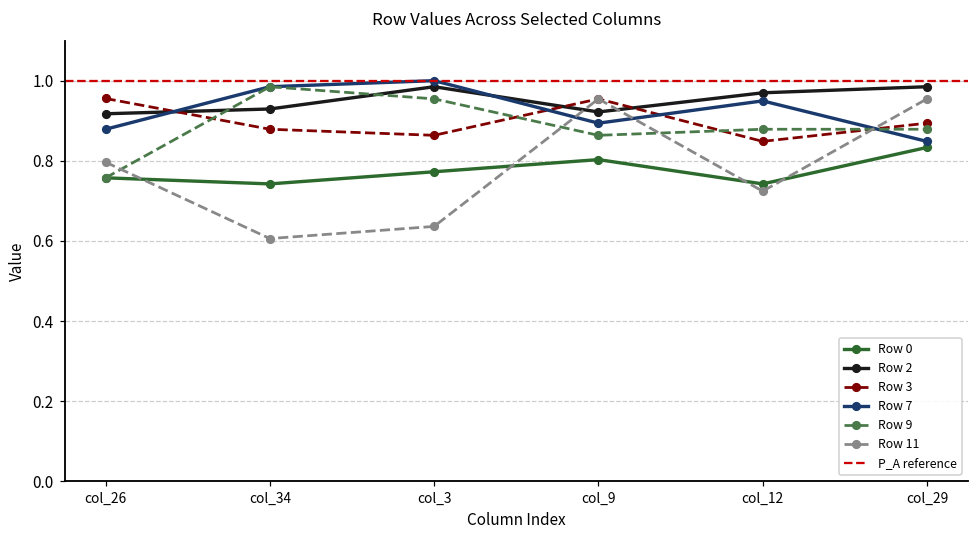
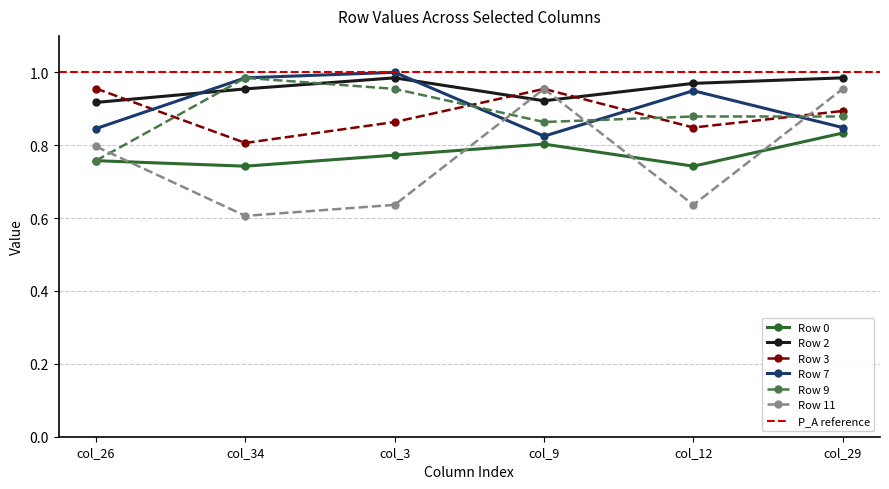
Row 7, col_26: 0.88 -> 0.85
Row 2, col_34: 0.93 -> 0.95
Row 3, col_34: 0.88 -> 0.81
Row 7, col_9: 0.89 -> 0.82
Row 11, col_12: 0.72 -> 0.64
